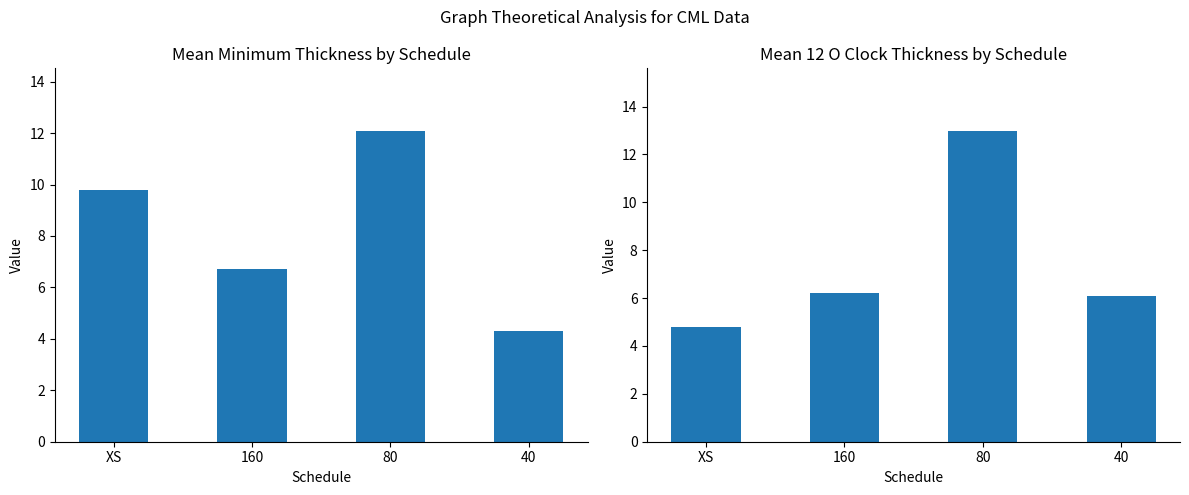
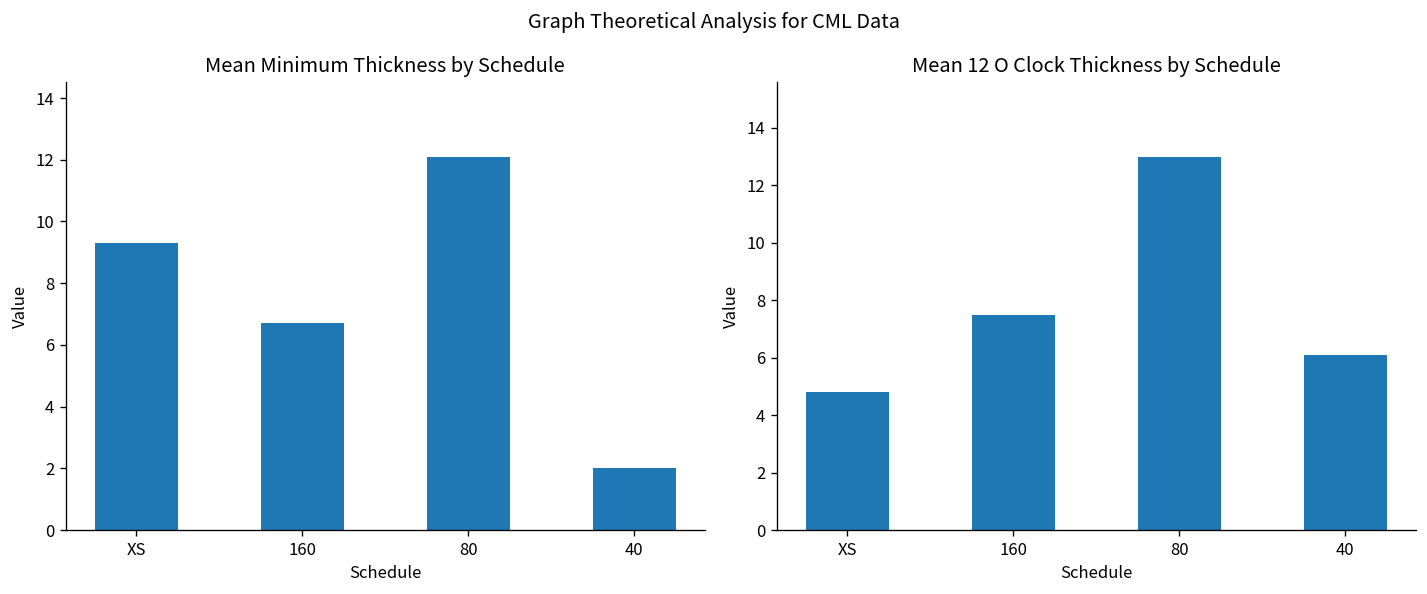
Mean Minimum Thickness by Schedule, XS: 9.8 -> 9.3
Mean Minimum Thickness by Schedule, 40: 4.3 -> 2.0
Mean 12 O Clock Thickness by Schedule, 160: 6.2 -> 7.5
